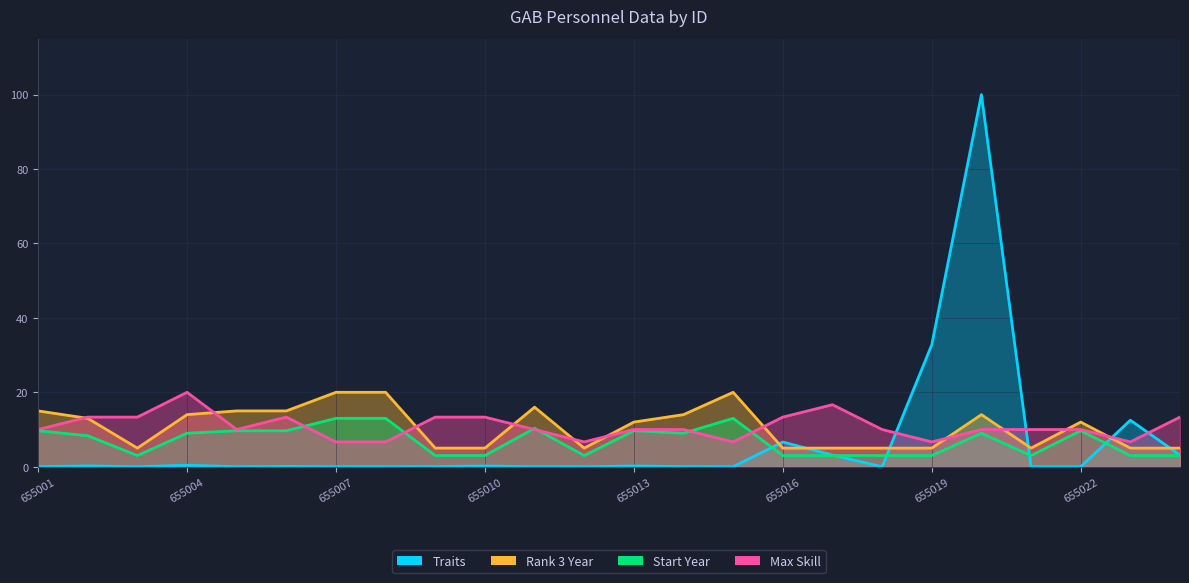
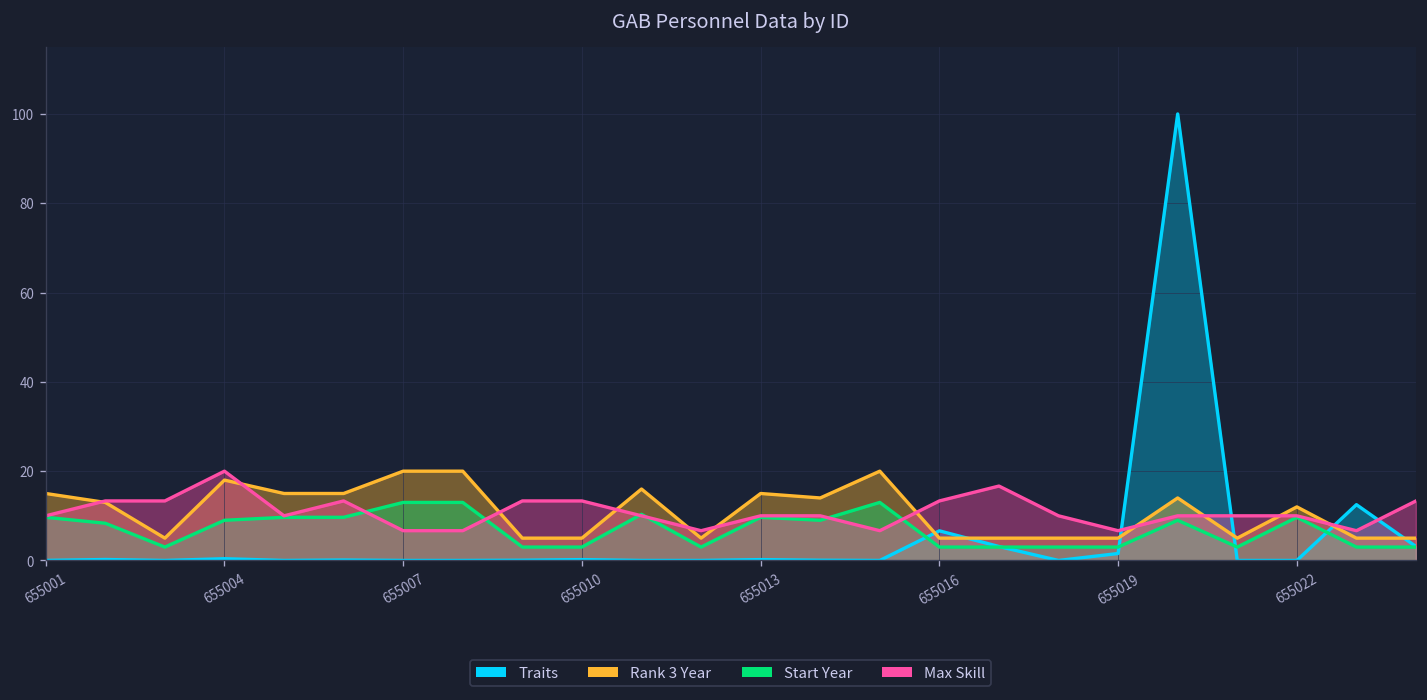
Rank 3 Year, 655004: 14 -> 18
Rank 3 Year, 655013: 12 -> 15
Traits, 655019: 33 -> 2
